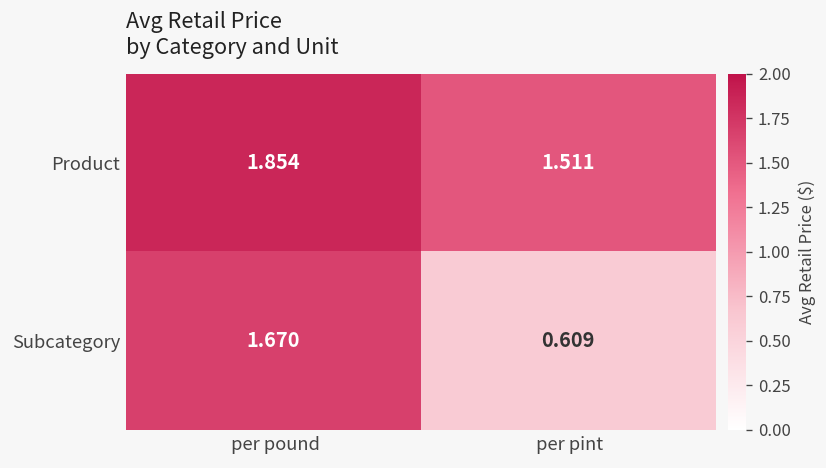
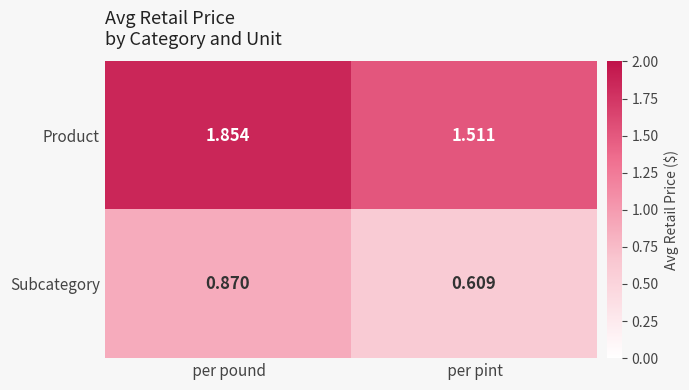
Subcategory, per pound: 1.670 -> 0.870
